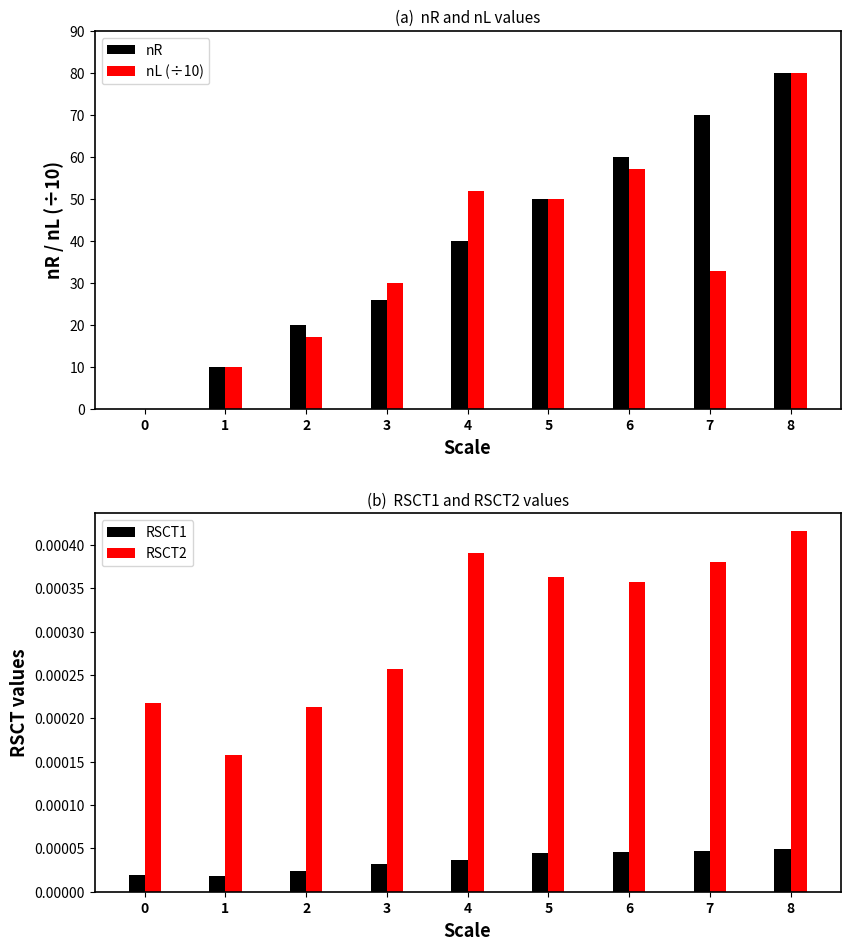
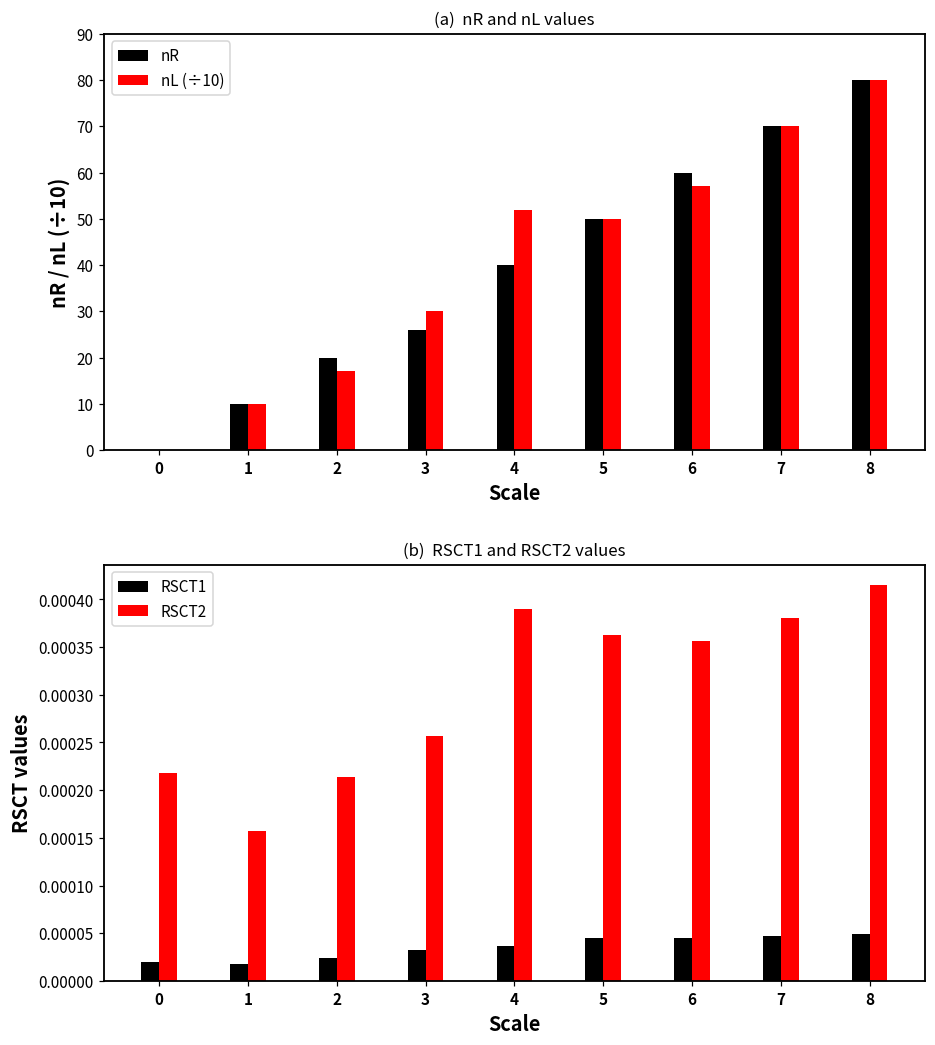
(a) nR and nL values, nL (÷10), 7: 33 -> 70
